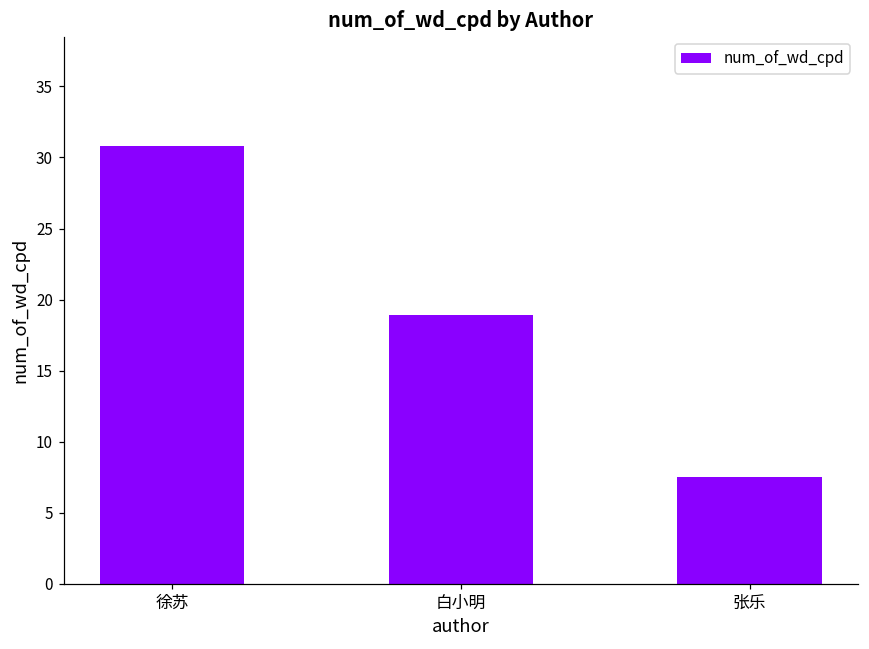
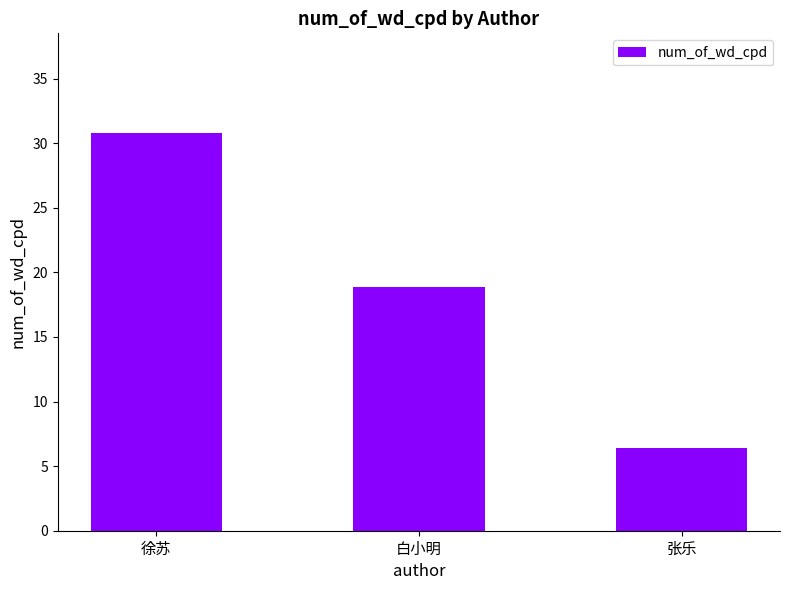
张乐: 7.5 -> 6.4
